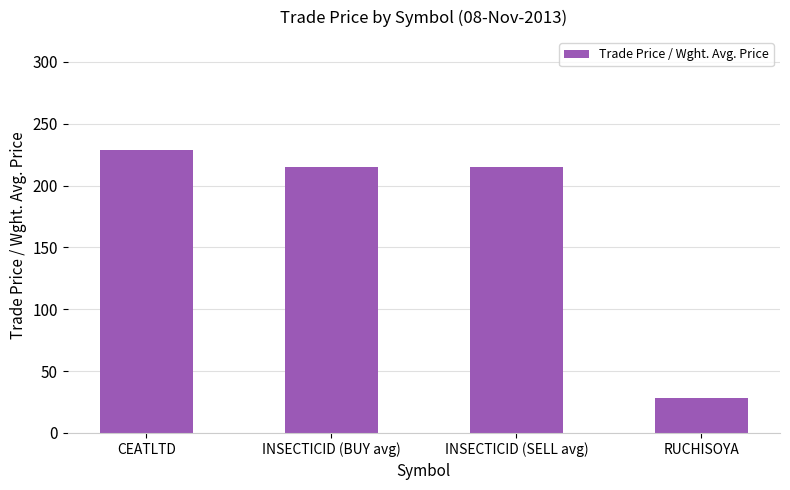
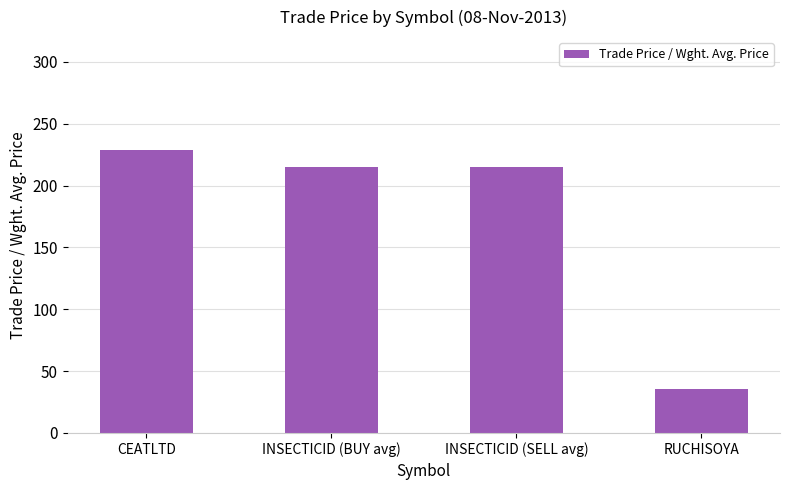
RUCHISOYA: 28 -> 36
